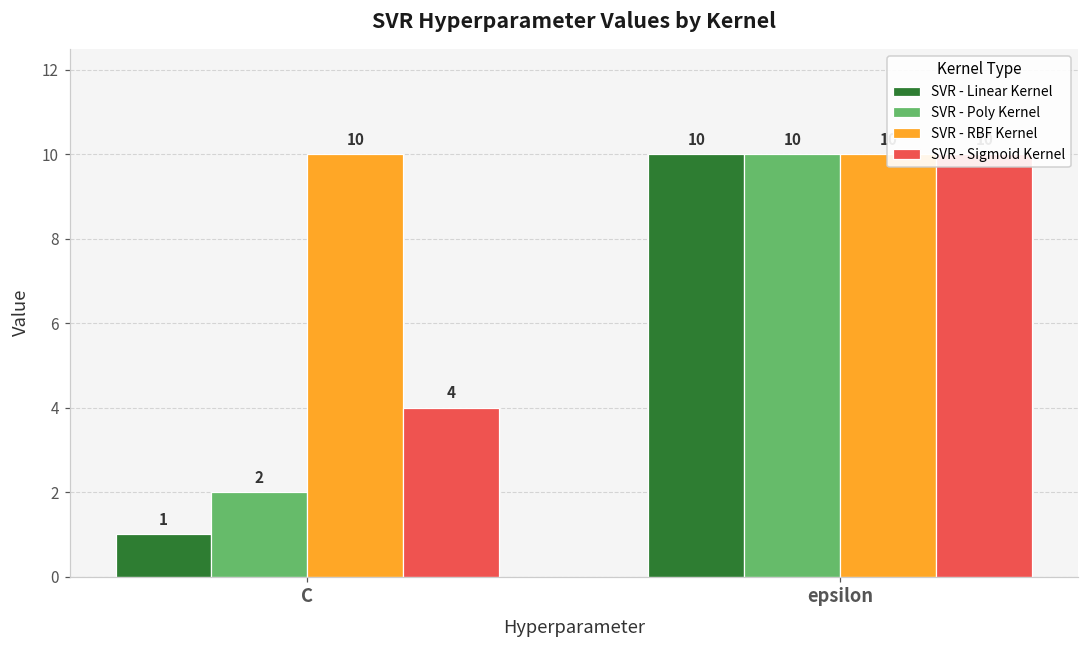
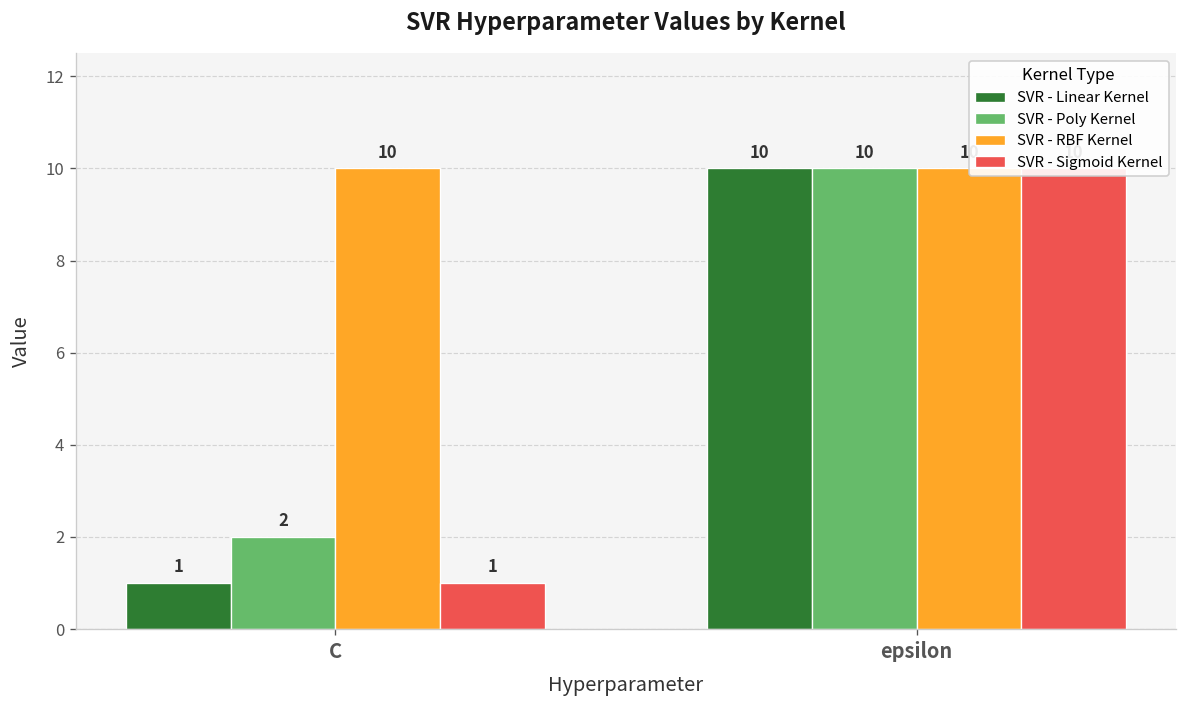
SVR - Sigmoid Kernel, C: 4 -> 1
